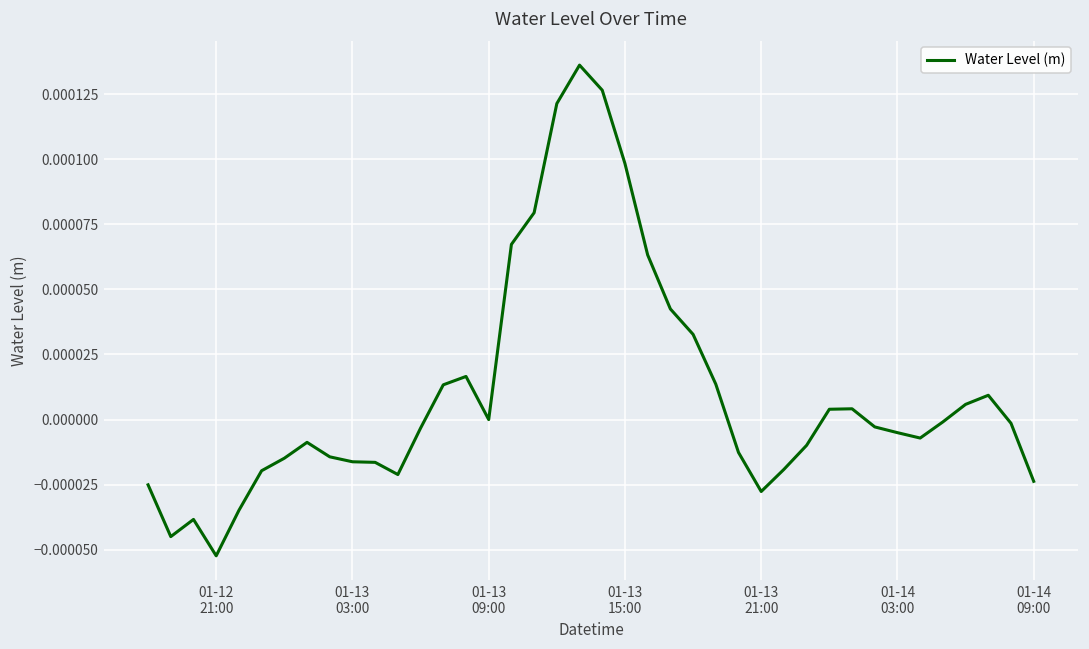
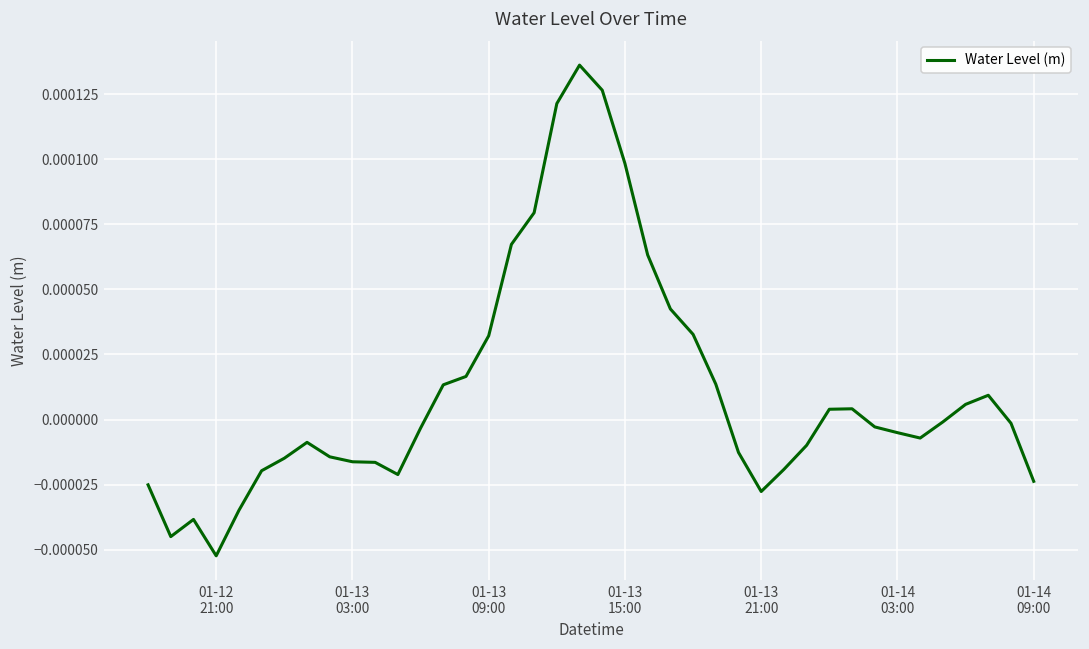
01-13 09:00: 0.00000 -> 0.00003
